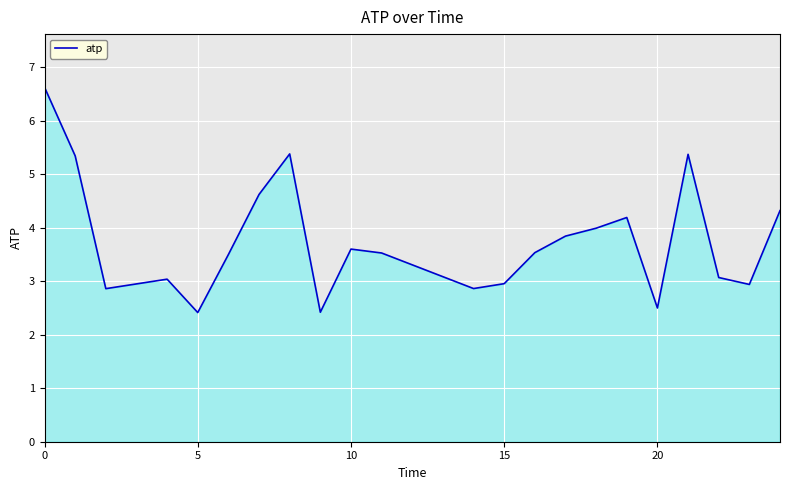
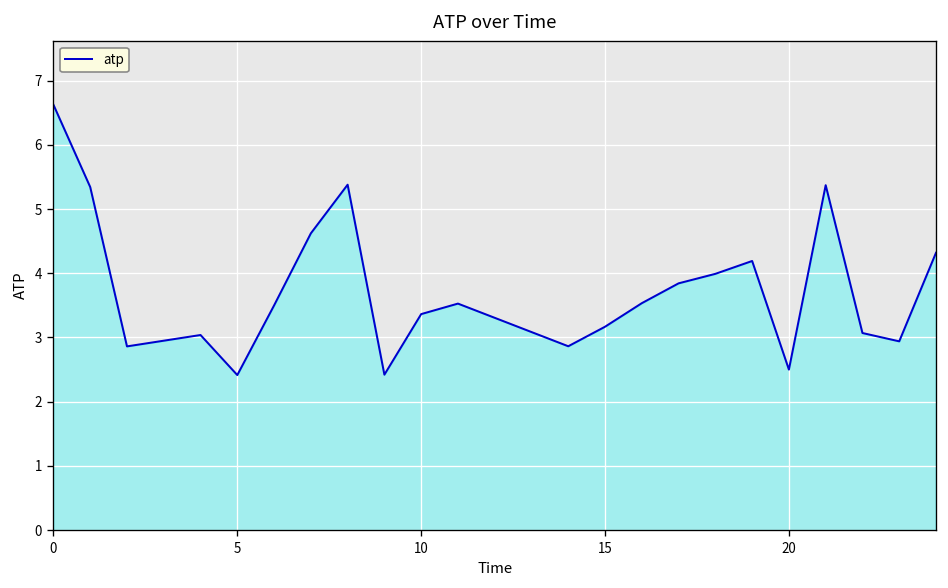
10: 3.6 -> 3.4
15: 3.0 -> 3.2
